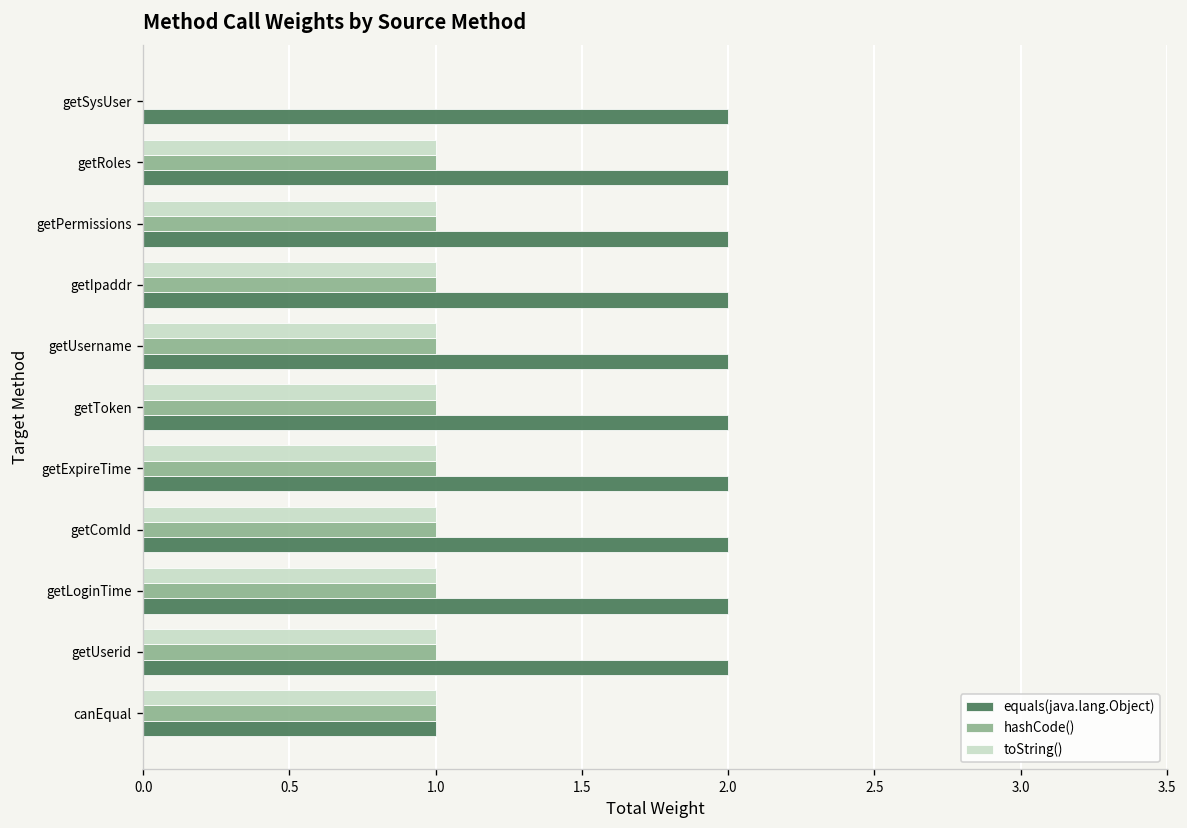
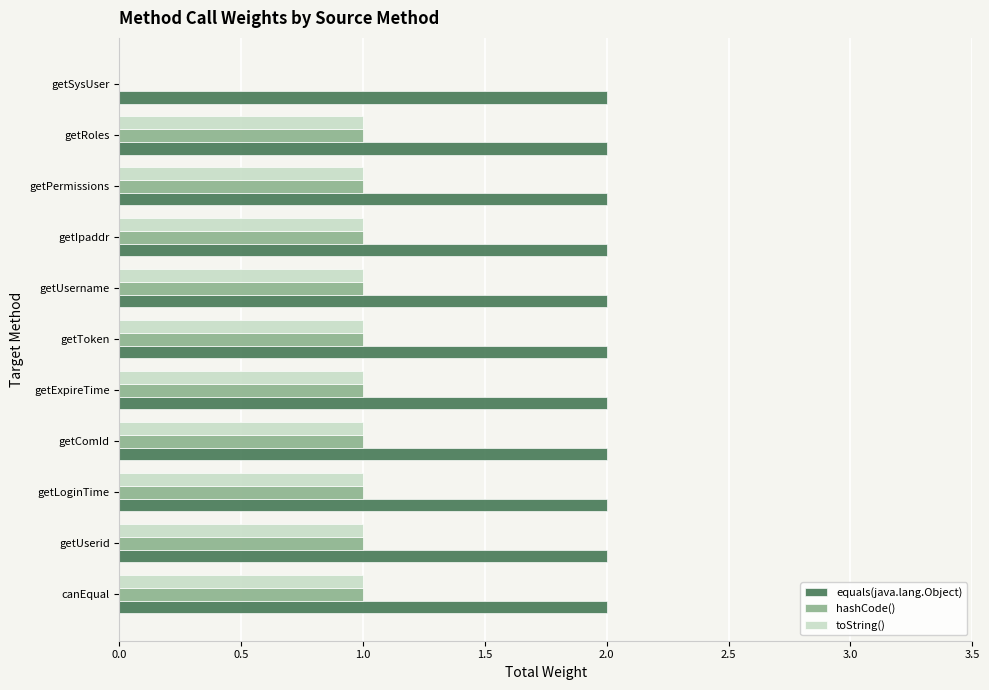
equals(java.lang.Object), canEqual: 1 -> 2
